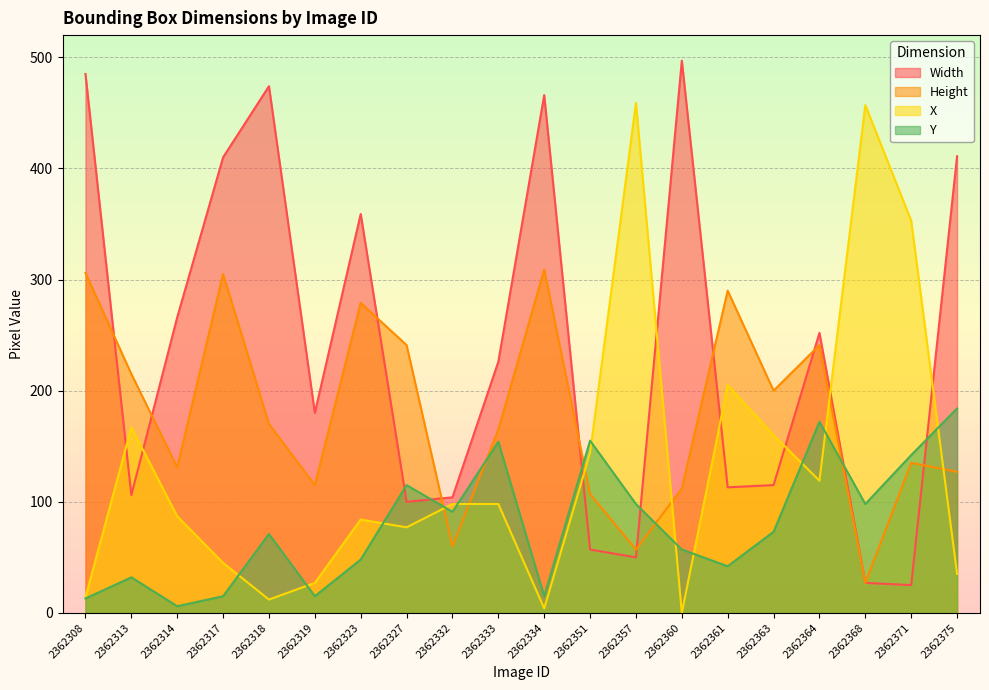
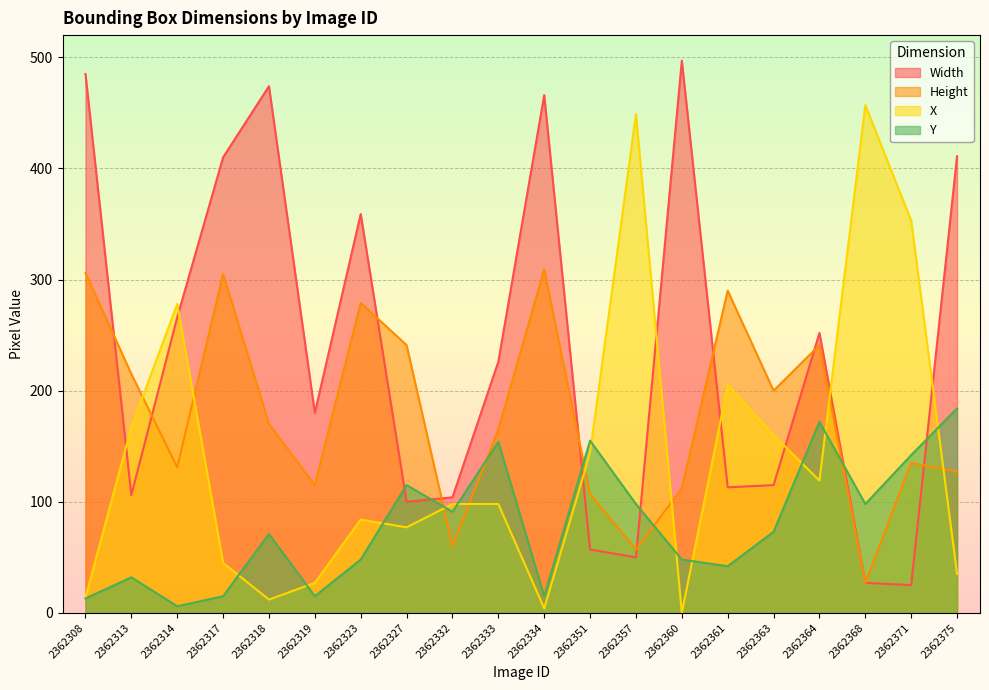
X, 2362314: 87 -> 278
X, 2362357: 459 -> 449
Y, 2362360: 57 -> 48
